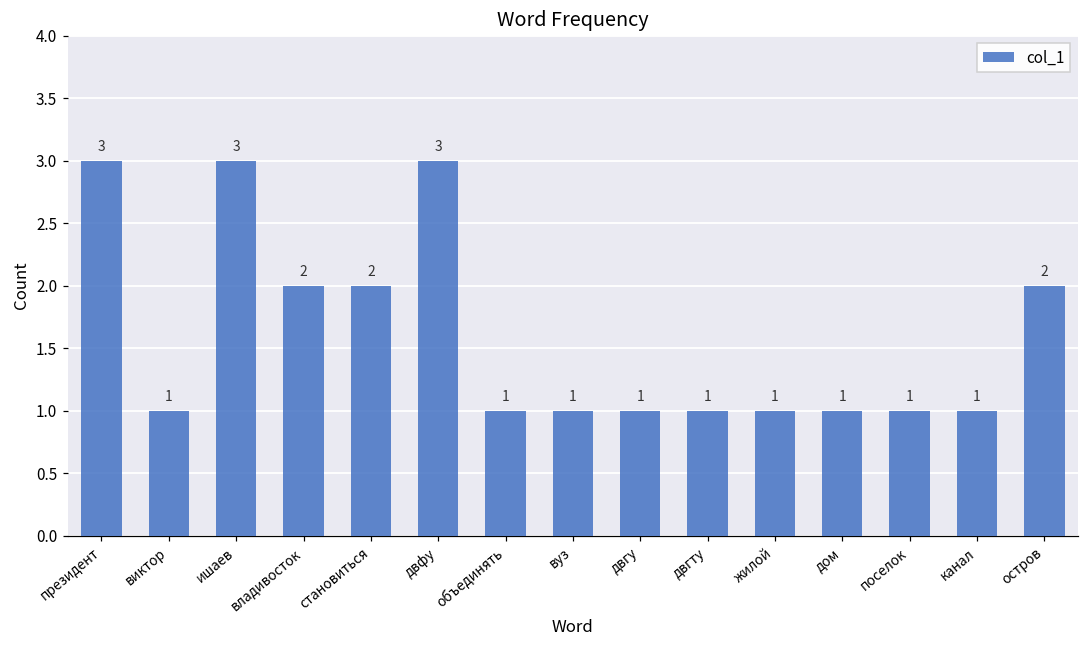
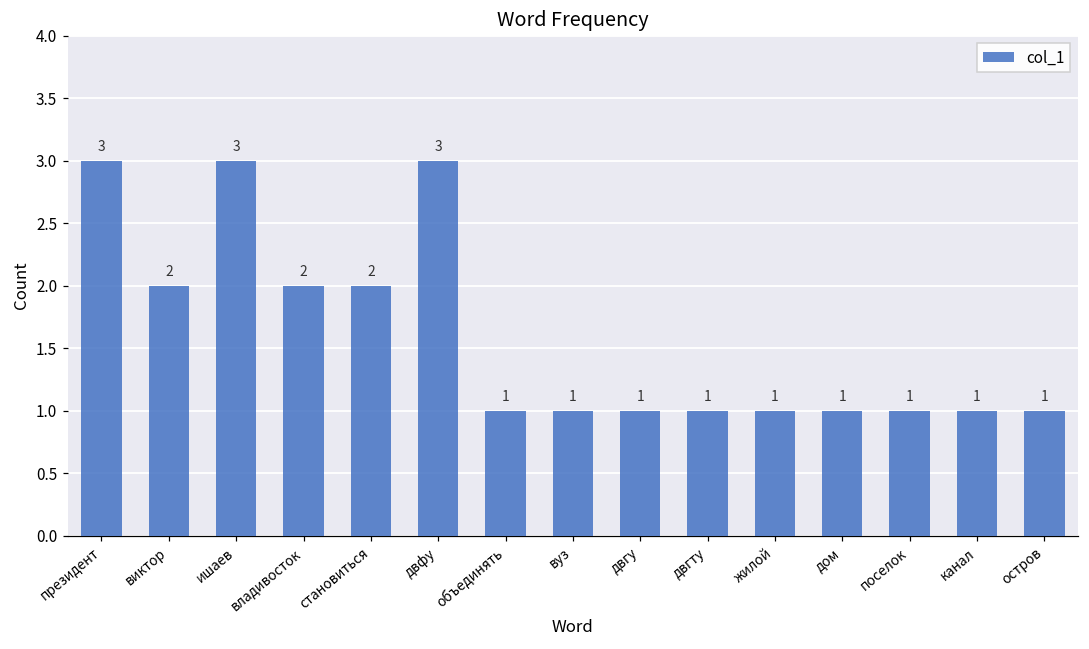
виктор: 1 -> 2
остров: 2 -> 1
